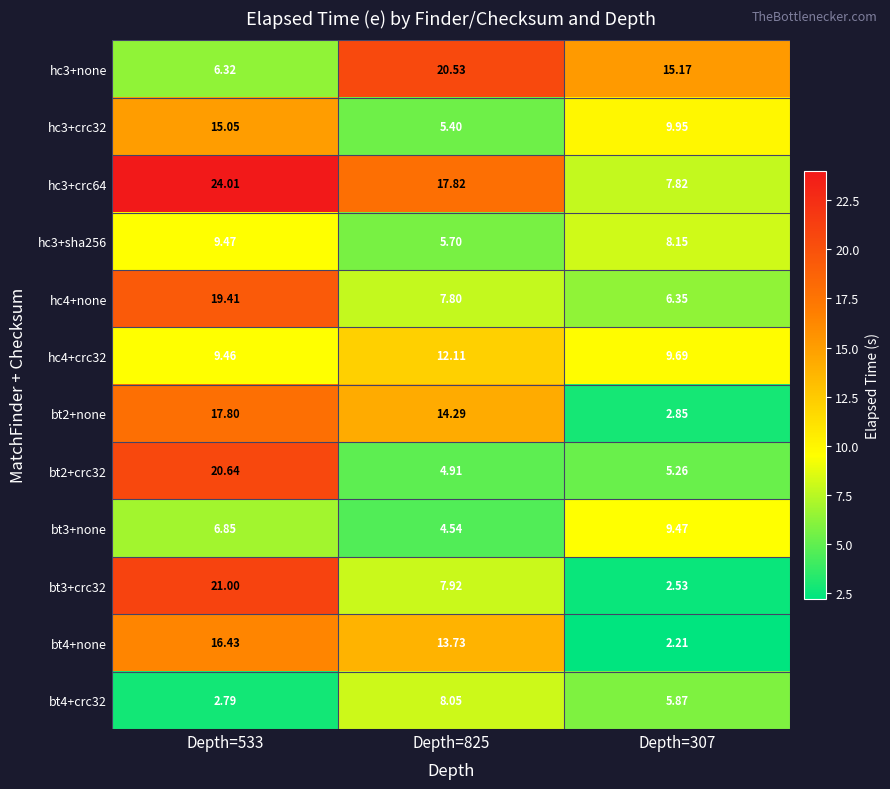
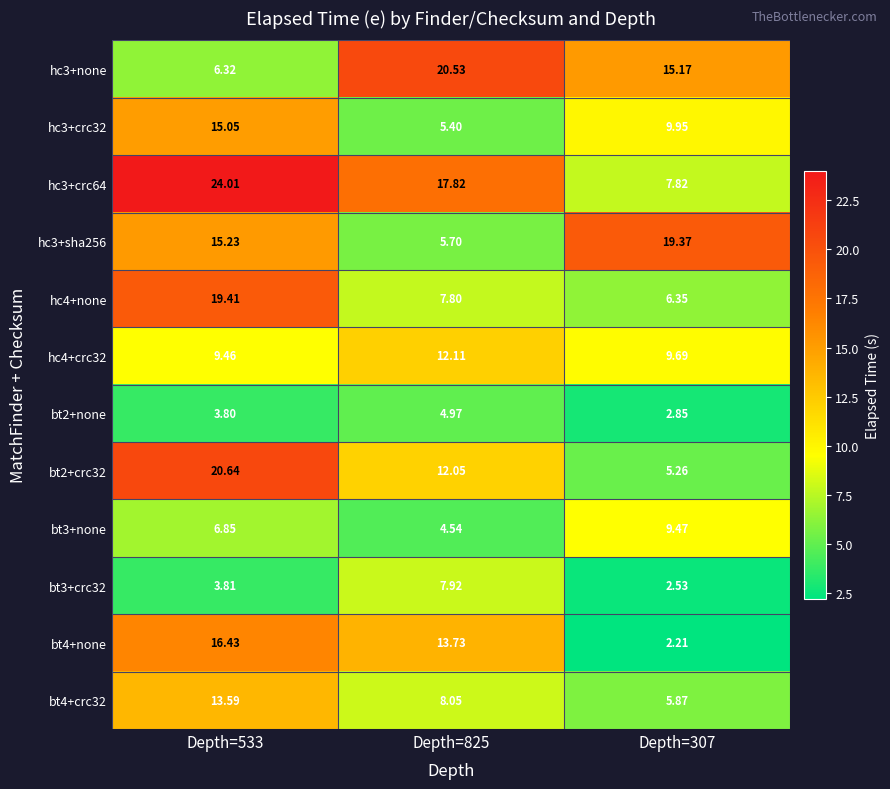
hc3+sha256, Depth=533: 9.47 -> 15.23
hc3+sha256, Depth=307: 8.15 -> 19.37
bt2+none, Depth=533: 17.80 -> 3.80
bt2+none, Depth=825: 14.29 -> 4.97
bt2+crc32, Depth=825: 4.91 -> 12.05
bt3+crc32, Depth=533: 21.00 -> 3.81
bt4+crc32, Depth=533: 2.79 -> 13.59
